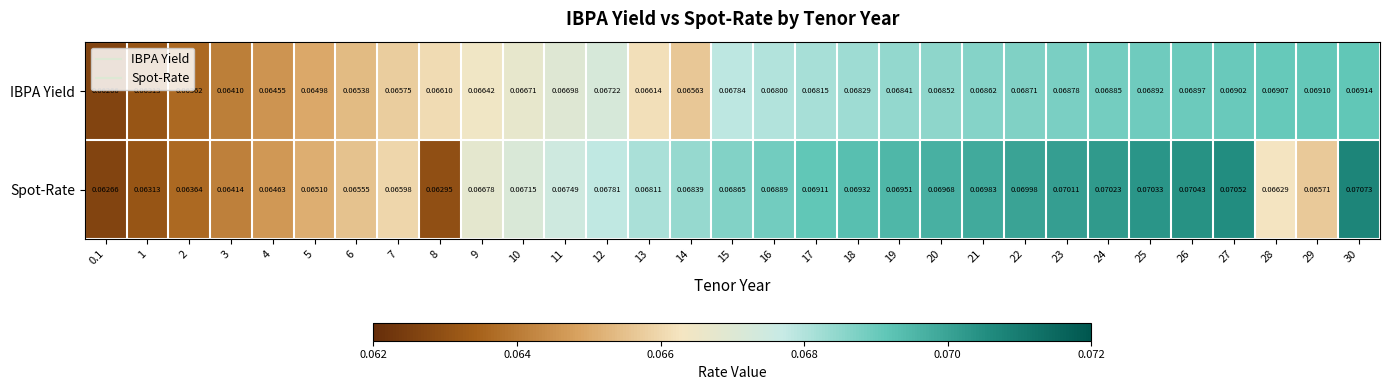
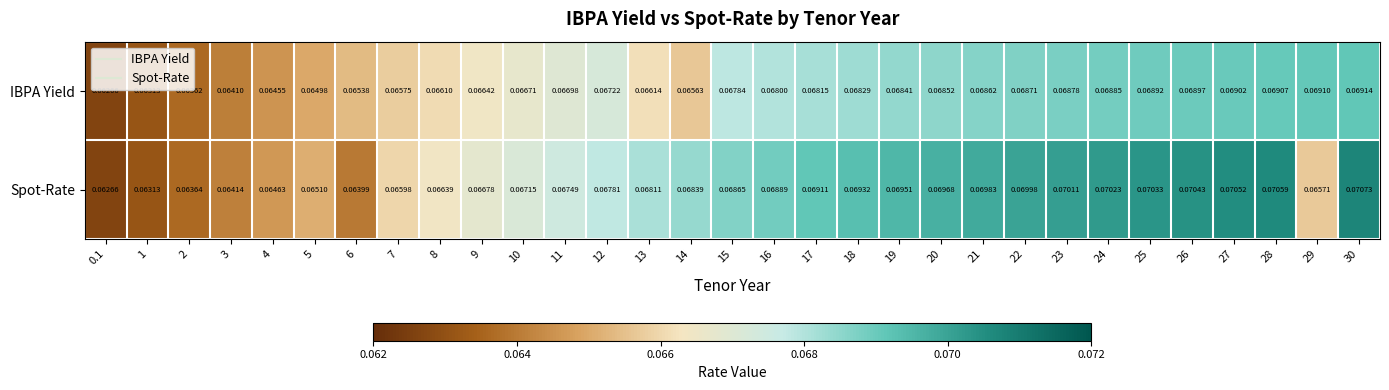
Spot-Rate, 6: 0.06555 -> 0.06399
Spot-Rate, 8: 0.06295 -> 0.06639
Spot-Rate, 28: 0.06629 -> 0.07059
